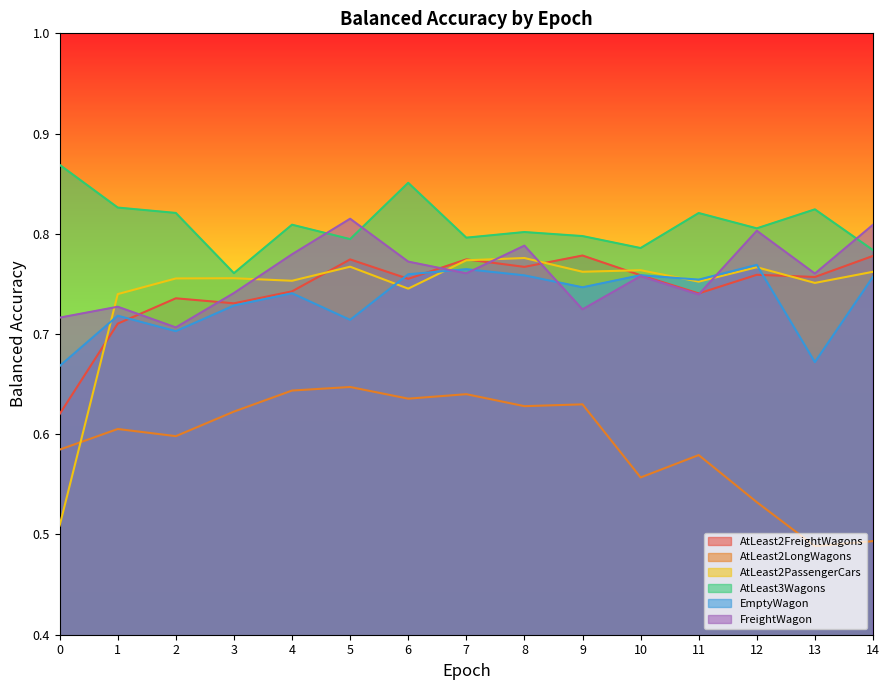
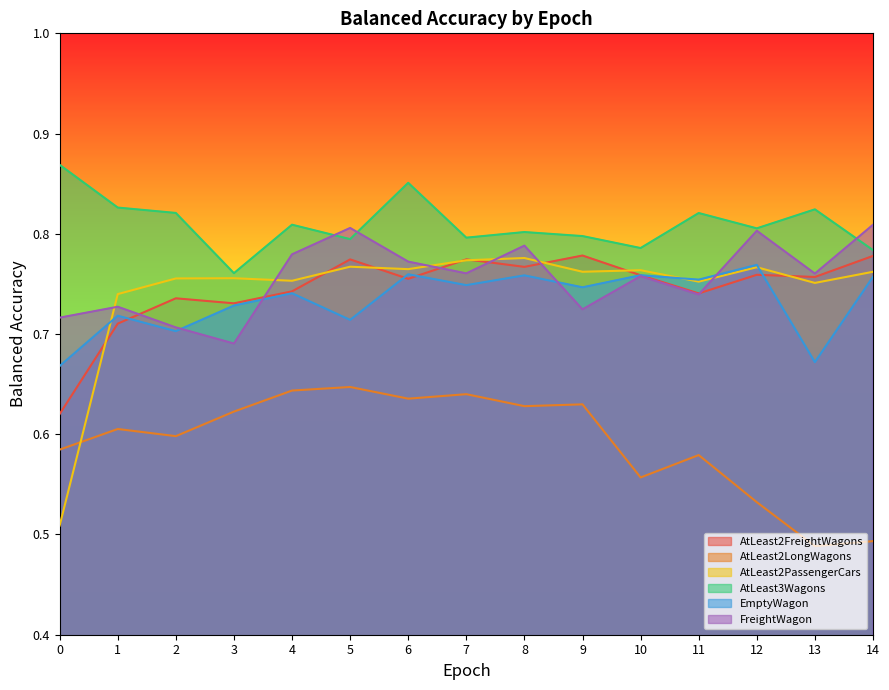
FreightWagon, 3: 0.741 -> 0.691
FreightWagon, 5: 0.815 -> 0.806
AtLeast2PassengerCars, 6: 0.745 -> 0.765
EmptyWagon, 7: 0.765 -> 0.749
